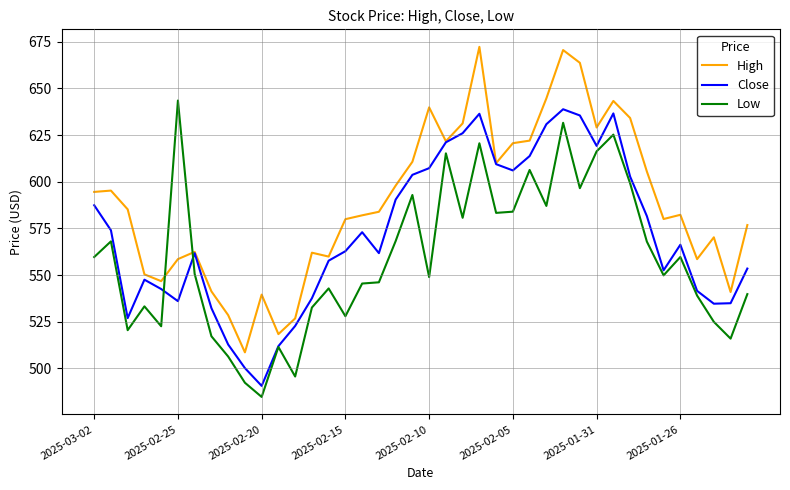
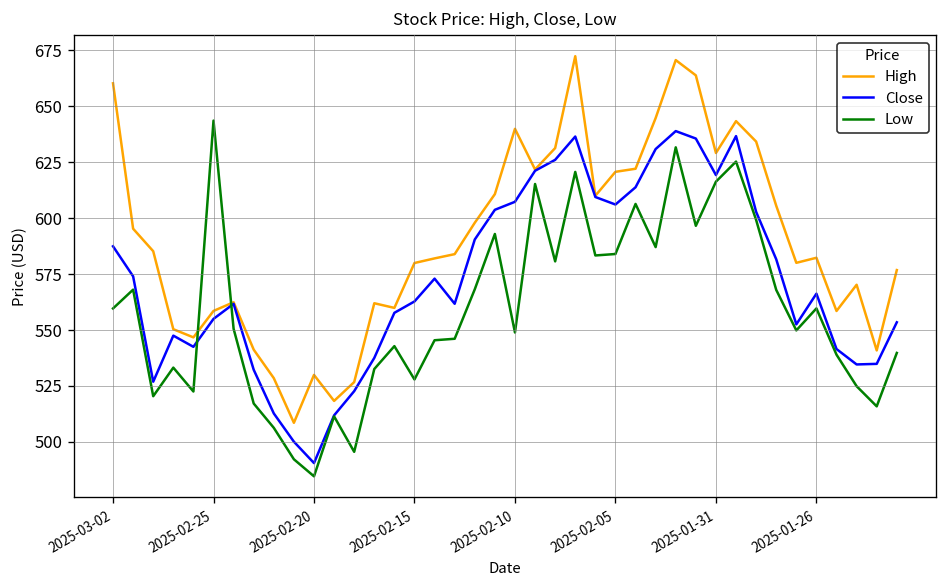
High, 2025-03-02: 595 -> 660
Close, 2025-02-25: 536 -> 555
High, 2025-02-20: 539 -> 530
